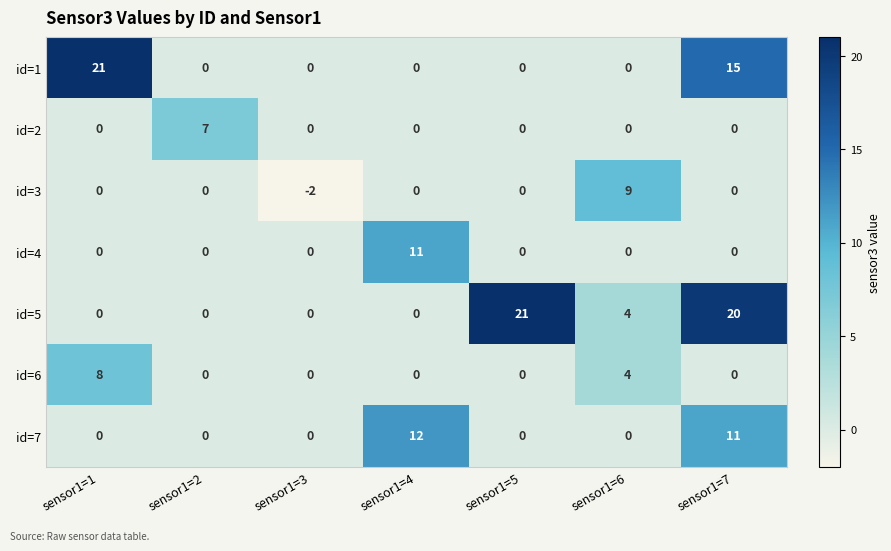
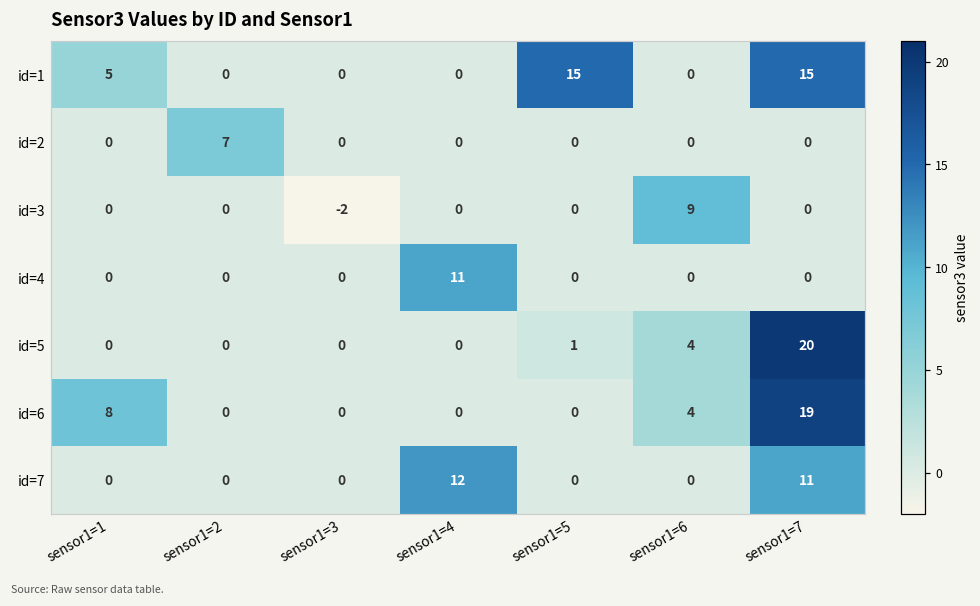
id=1, sensor1=1: 21 -> 5
id=1, sensor1=5: 0 -> 15
id=5, sensor1=5: 21 -> 1
id=6, sensor1=7: 0 -> 19
